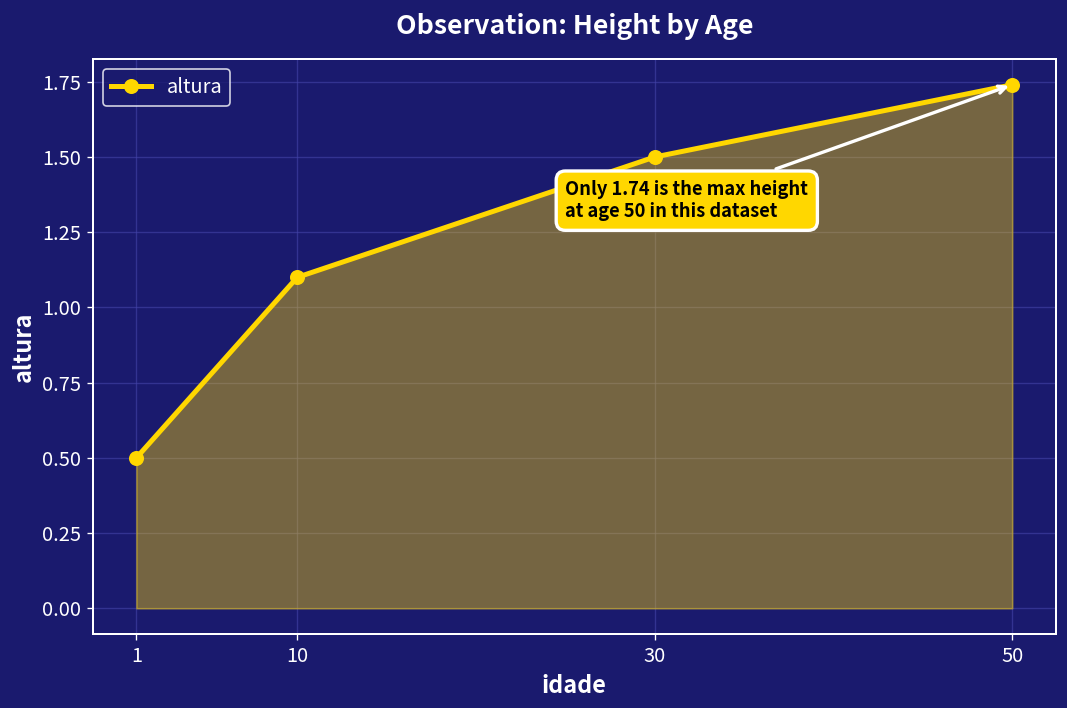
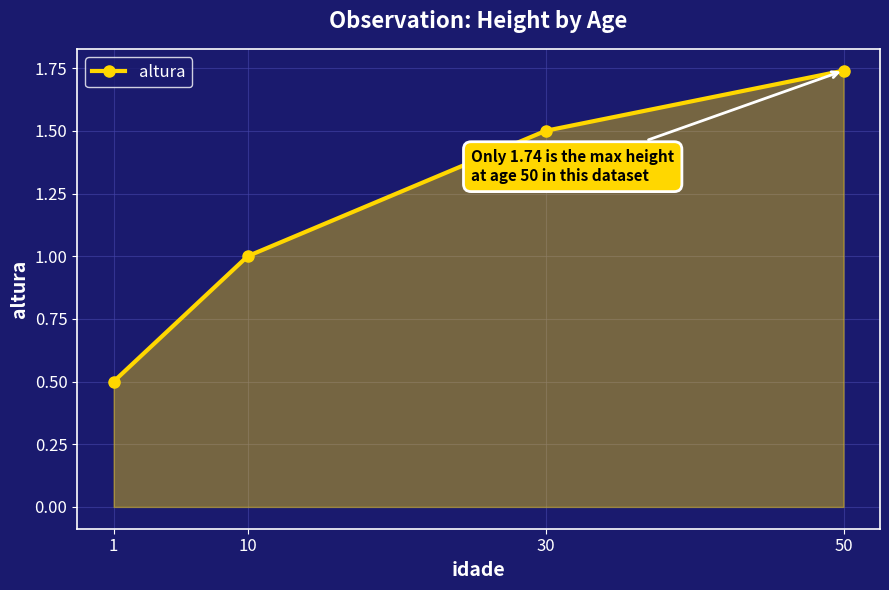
10: 1.1 -> 1.0
